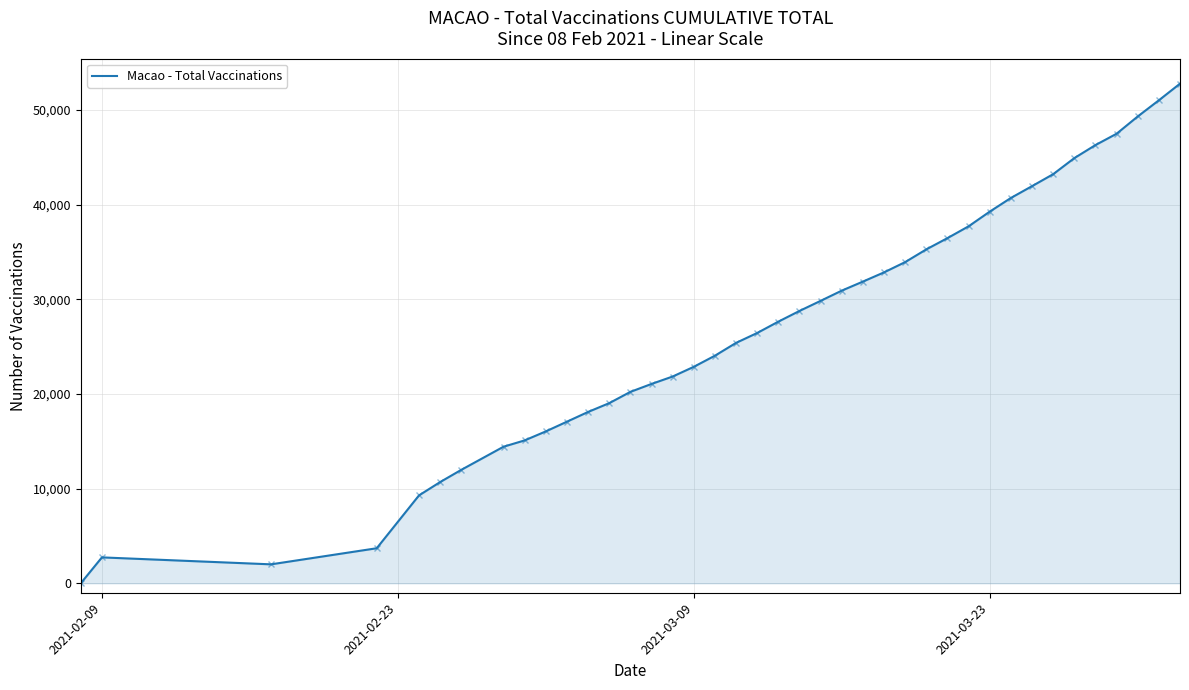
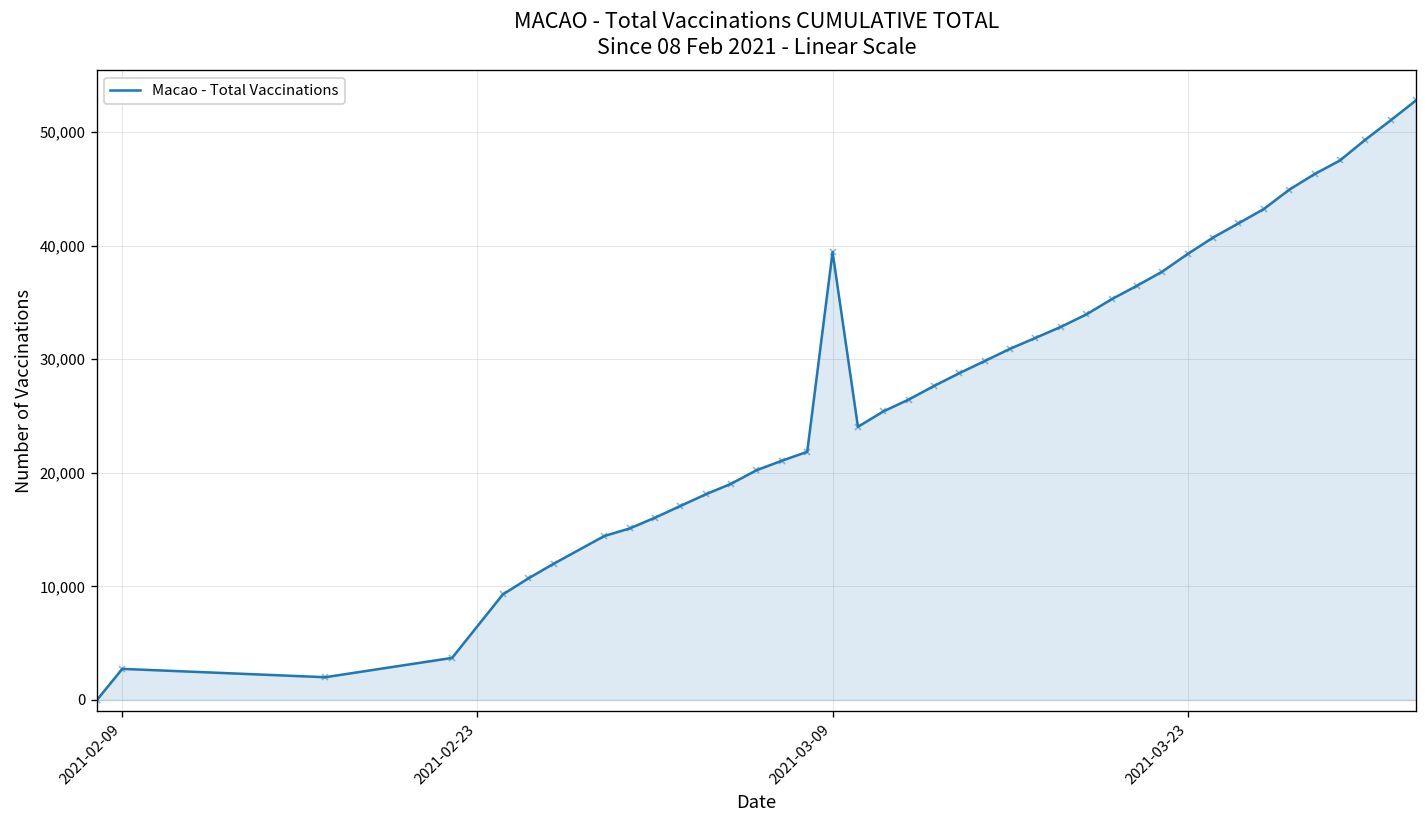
2021-03-09: 23,000 -> 39,000
